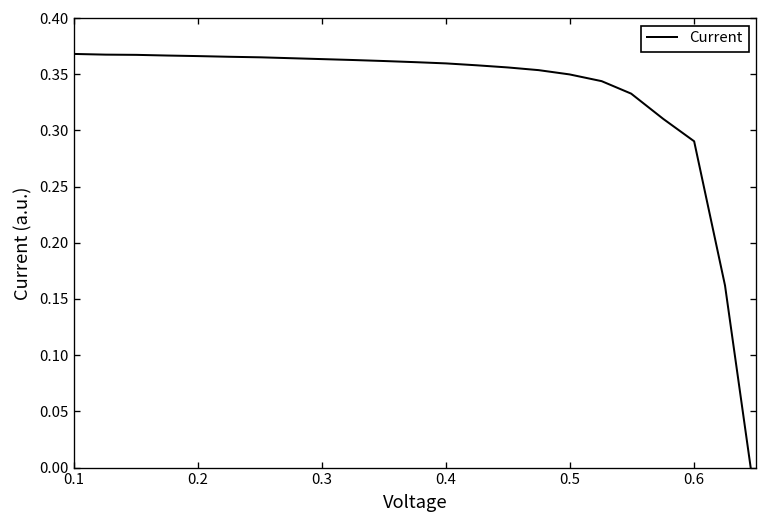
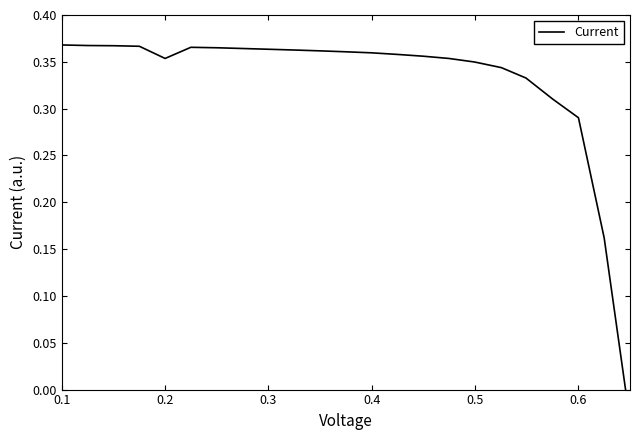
0.2: 0.37 -> 0.35
